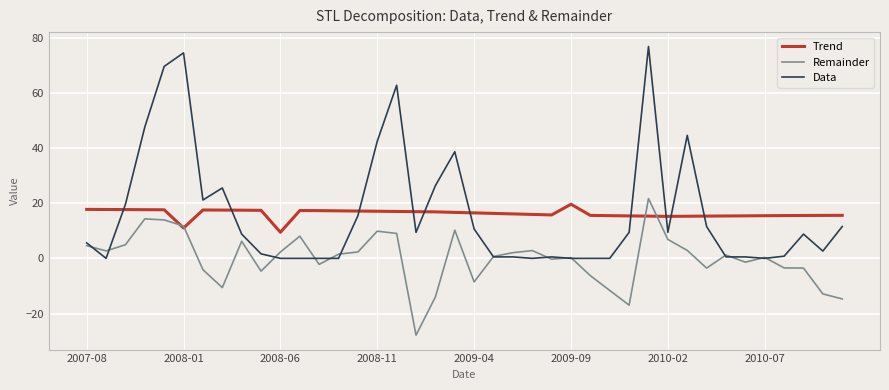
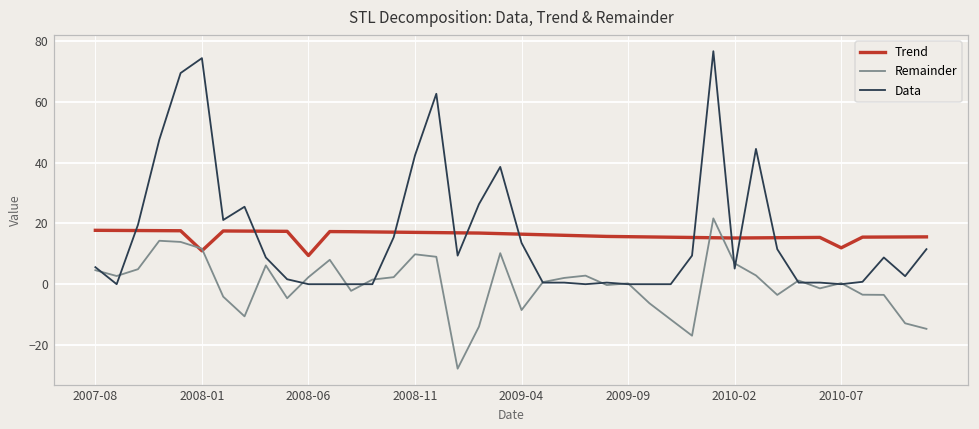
Data, 2009-04: 11 -> 14
Trend, 2009-09: 20 -> 16
Data, 2010-02: 9 -> 5
Trend, 2010-07: 15 -> 12
